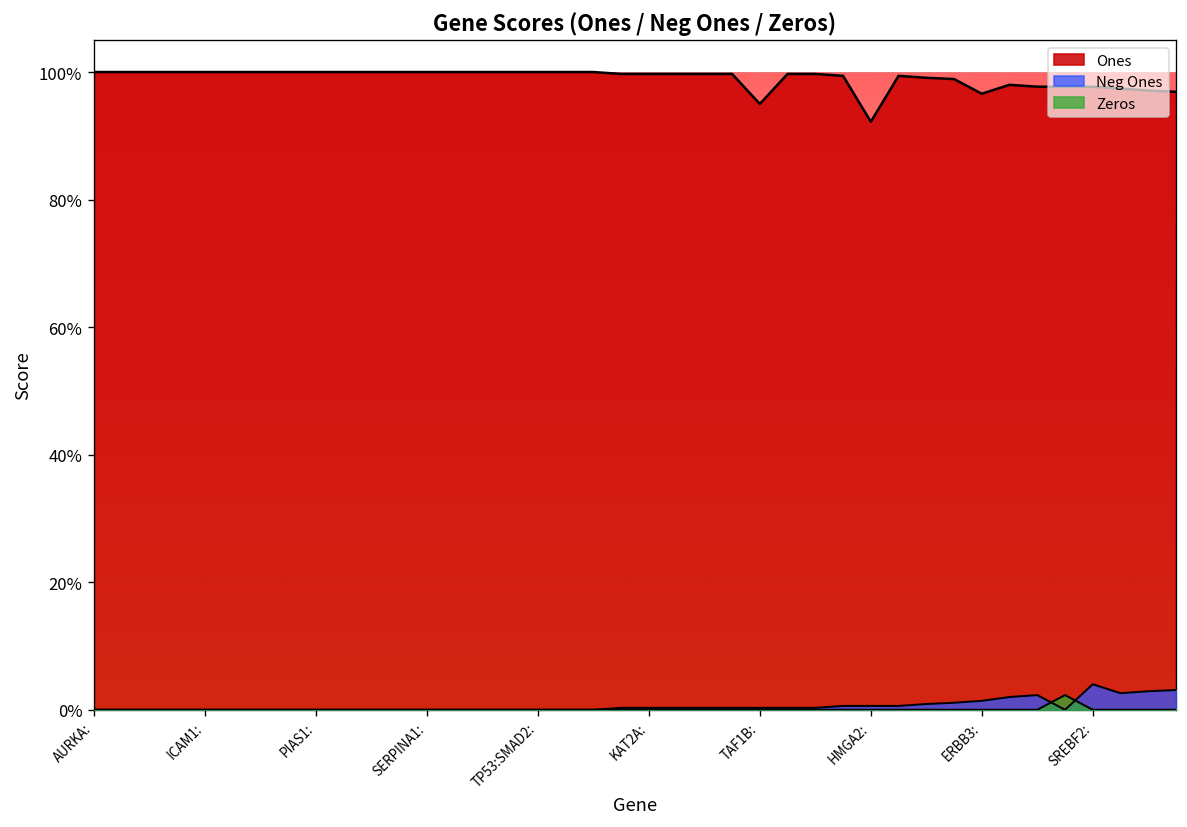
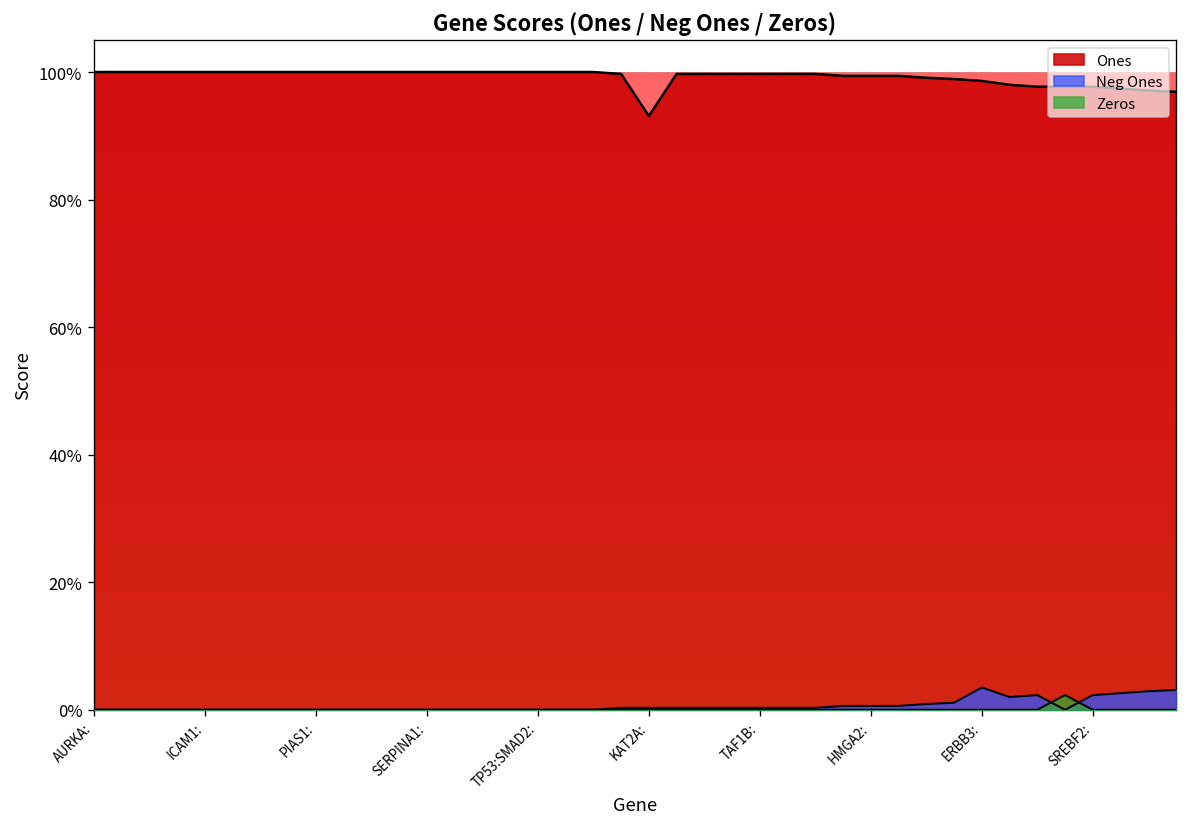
Ones, KAT2A:: 100% -> 93%
Ones, TAF1B:: 95% -> 100%
Ones, HMGA2:: 92% -> 99%
Ones, ERBB3:: 97% -> 99%
Neg Ones, ERBB3:: 1% -> 4%
Neg Ones, SREBF2:: 4% -> 2%
